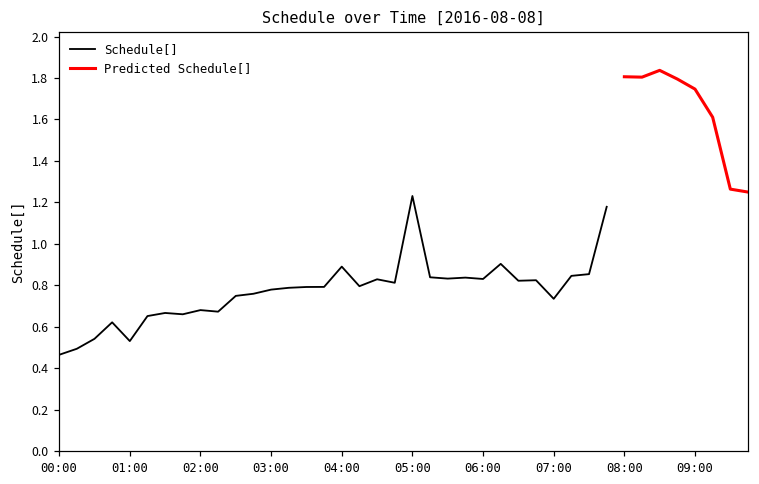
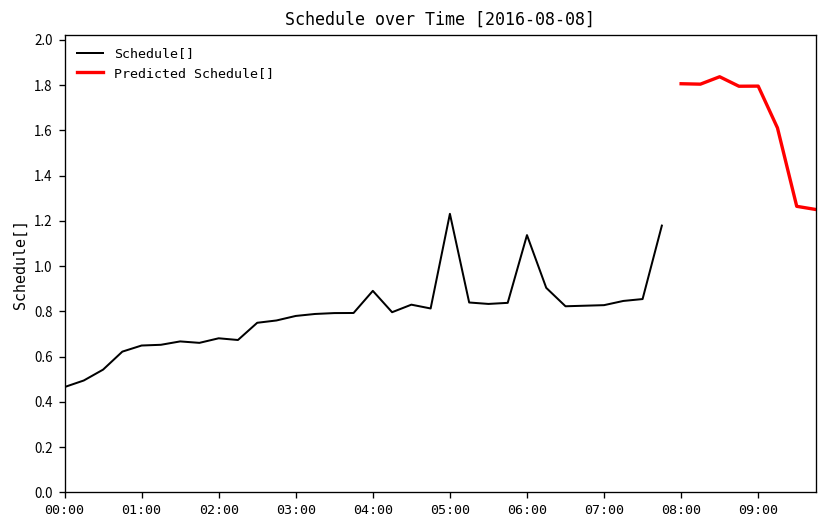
Schedule[], 01:00: 0.53 -> 0.65
Schedule[], 06:00: 0.83 -> 1.14
Schedule[], 07:00: 0.74 -> 0.83
Predicted Schedule[], 09:00: 1.75 -> 1.80
